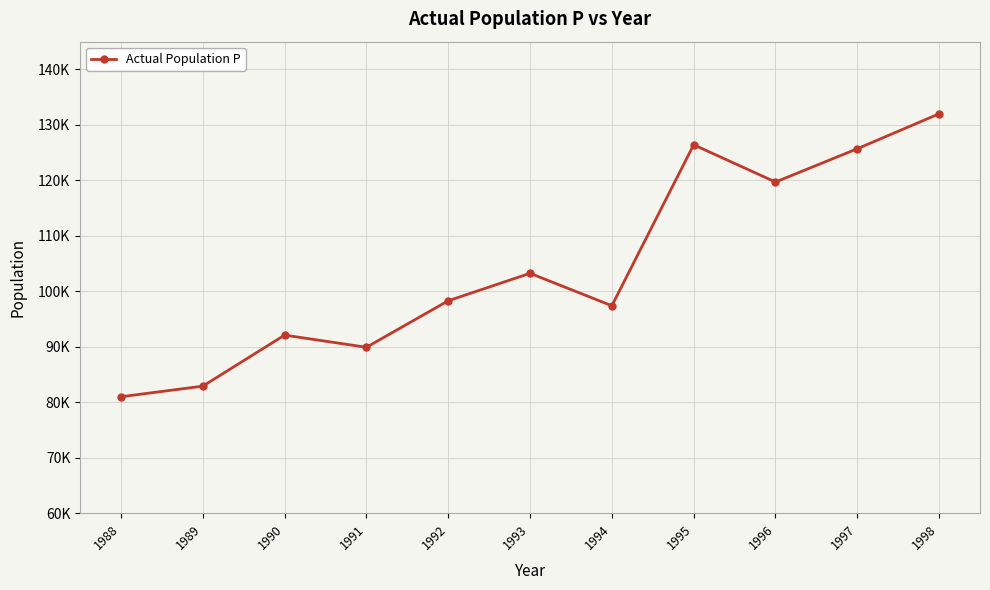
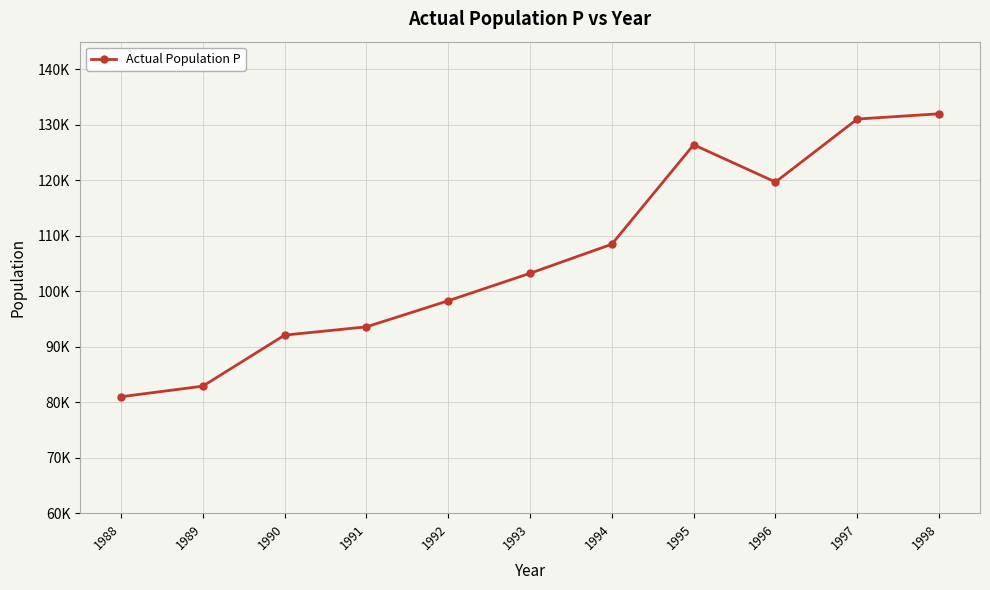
1991: 90000 -> 94000
1994: 97000 -> 109000
1997: 126000 -> 131000
